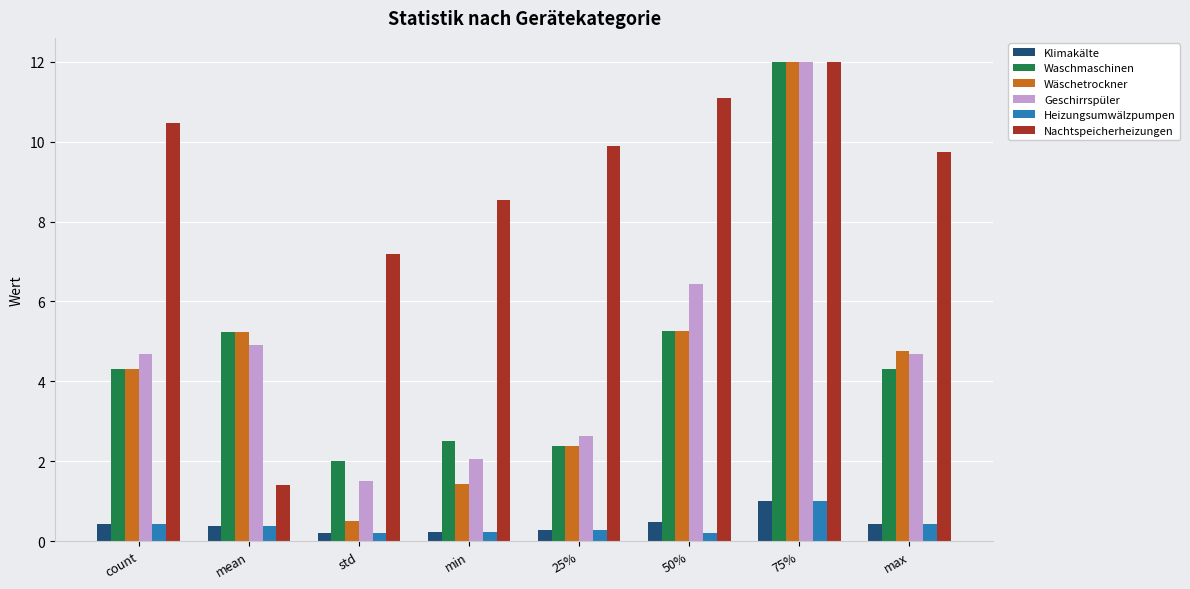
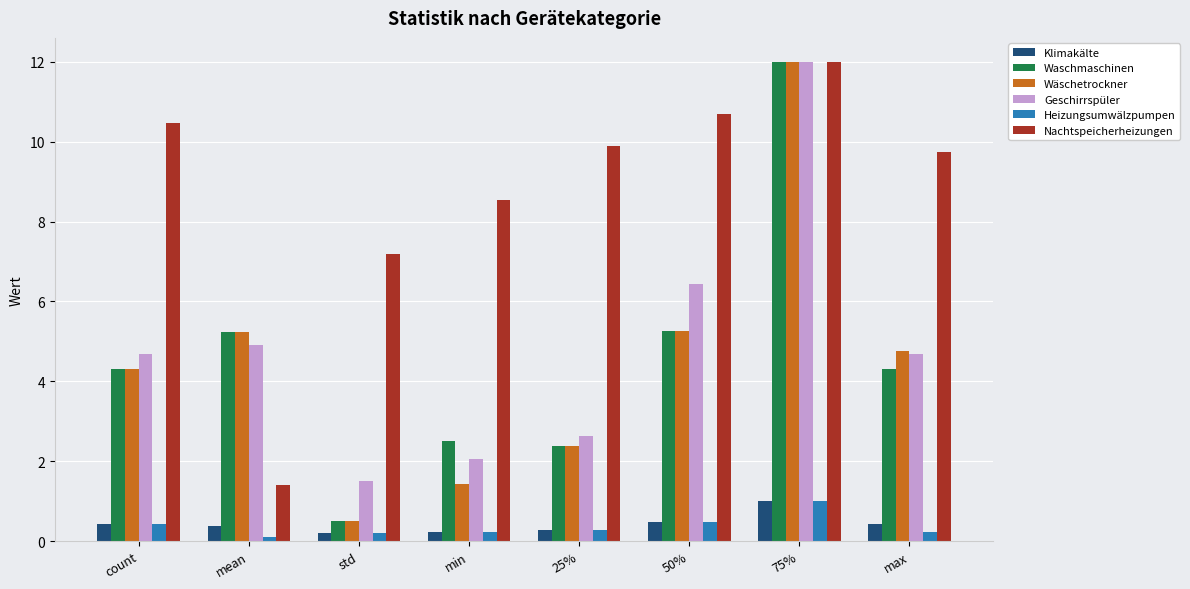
Heizungsumwälzpumpen, mean: 0.4 -> 0.1
Waschmaschinen, std: 2.0 -> 0.5
Heizungsumwälzpumpen, 50%: 0.2 -> 0.5
Nachtspeicherheizungen, 50%: 11.1 -> 10.7
Heizungsumwälzpumpen, max: 0.4 -> 0.2
